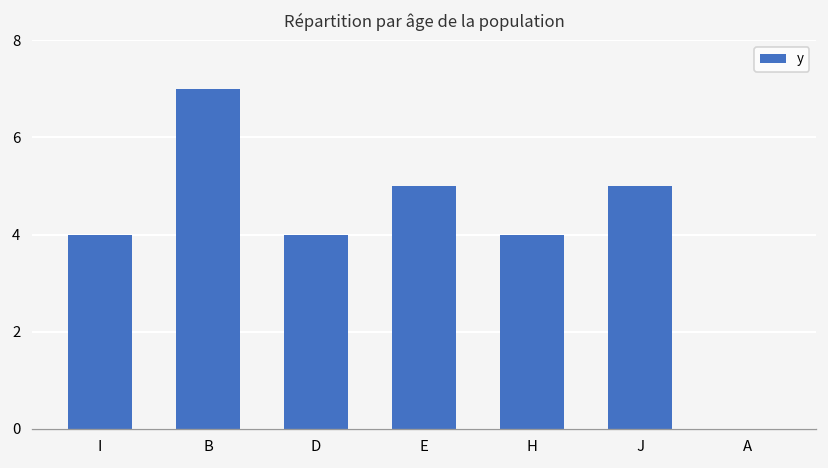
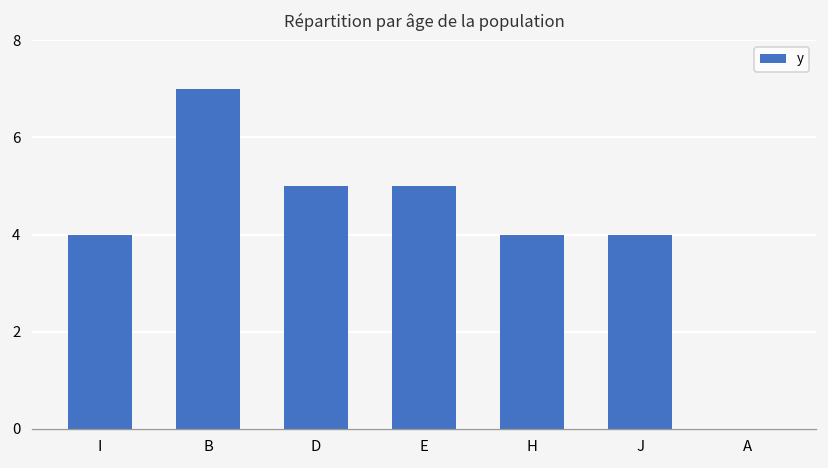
D: 4 -> 5
J: 5 -> 4
